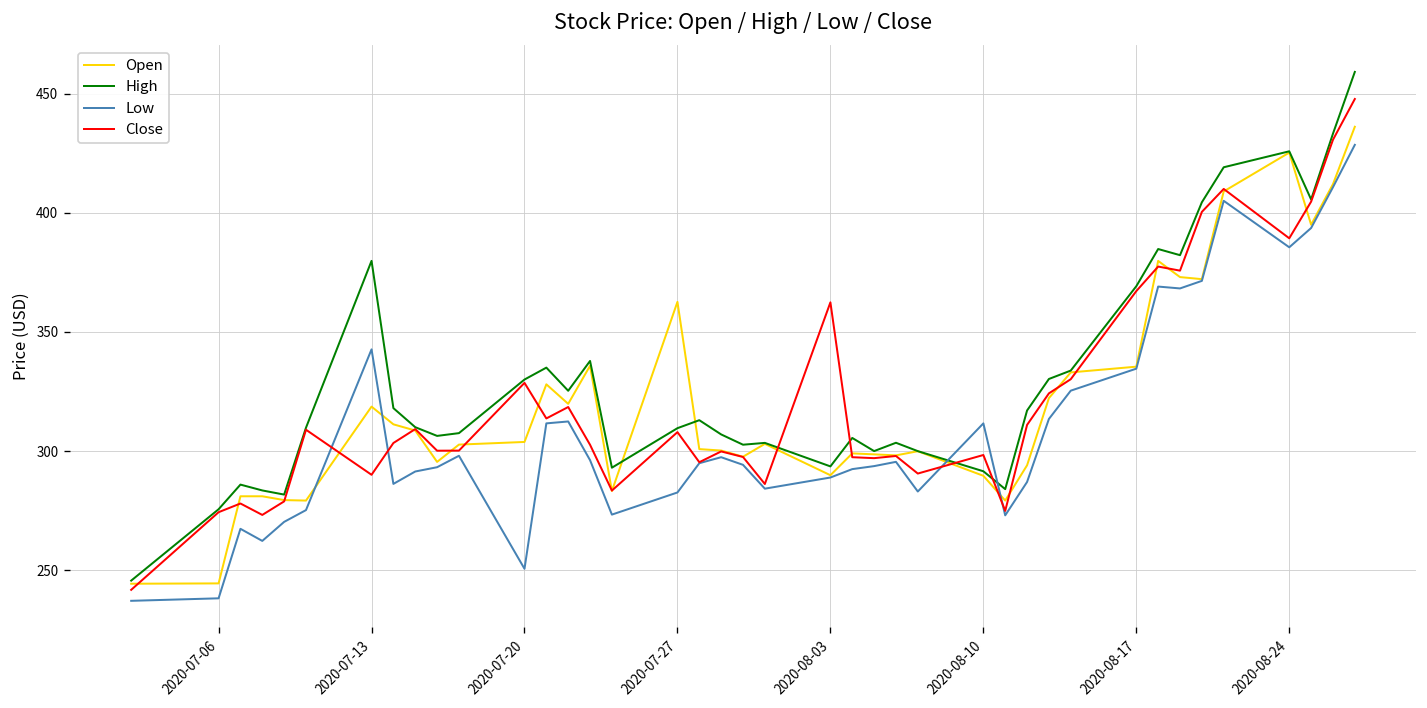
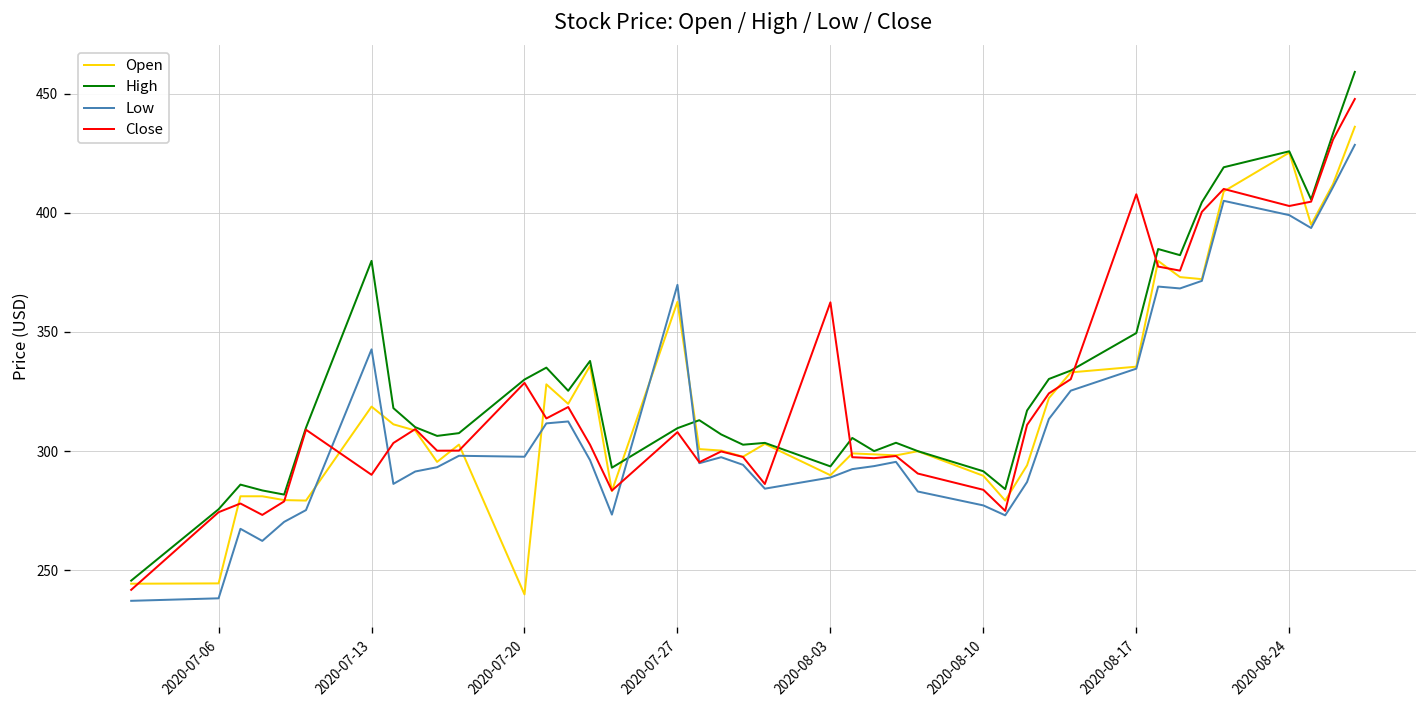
Open, 2020-07-20: 304 -> 240
Low, 2020-07-20: 251 -> 298
Low, 2020-07-27: 283 -> 370
Low, 2020-08-10: 312 -> 277
Close, 2020-08-10: 298 -> 284
High, 2020-08-17: 369 -> 350
Close, 2020-08-17: 367 -> 408
Low, 2020-08-24: 386 -> 399
Close, 2020-08-24: 389 -> 403
